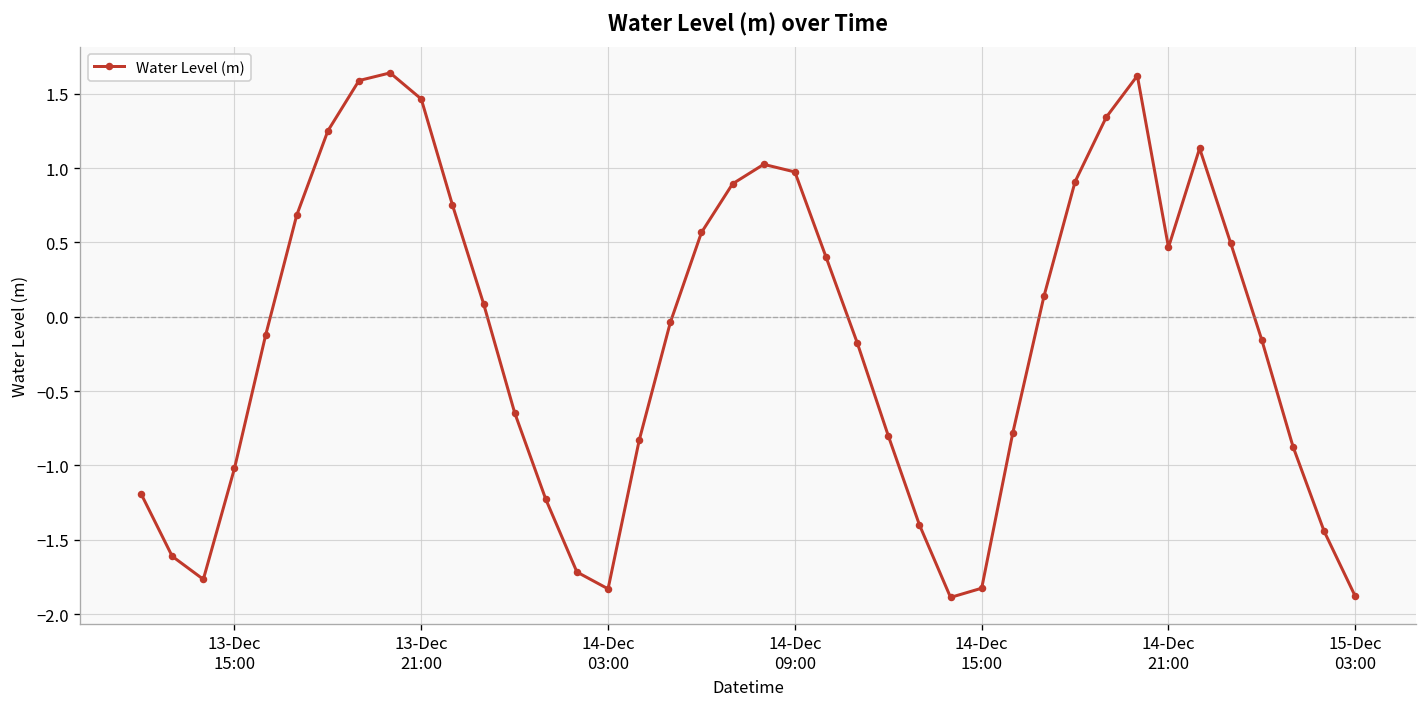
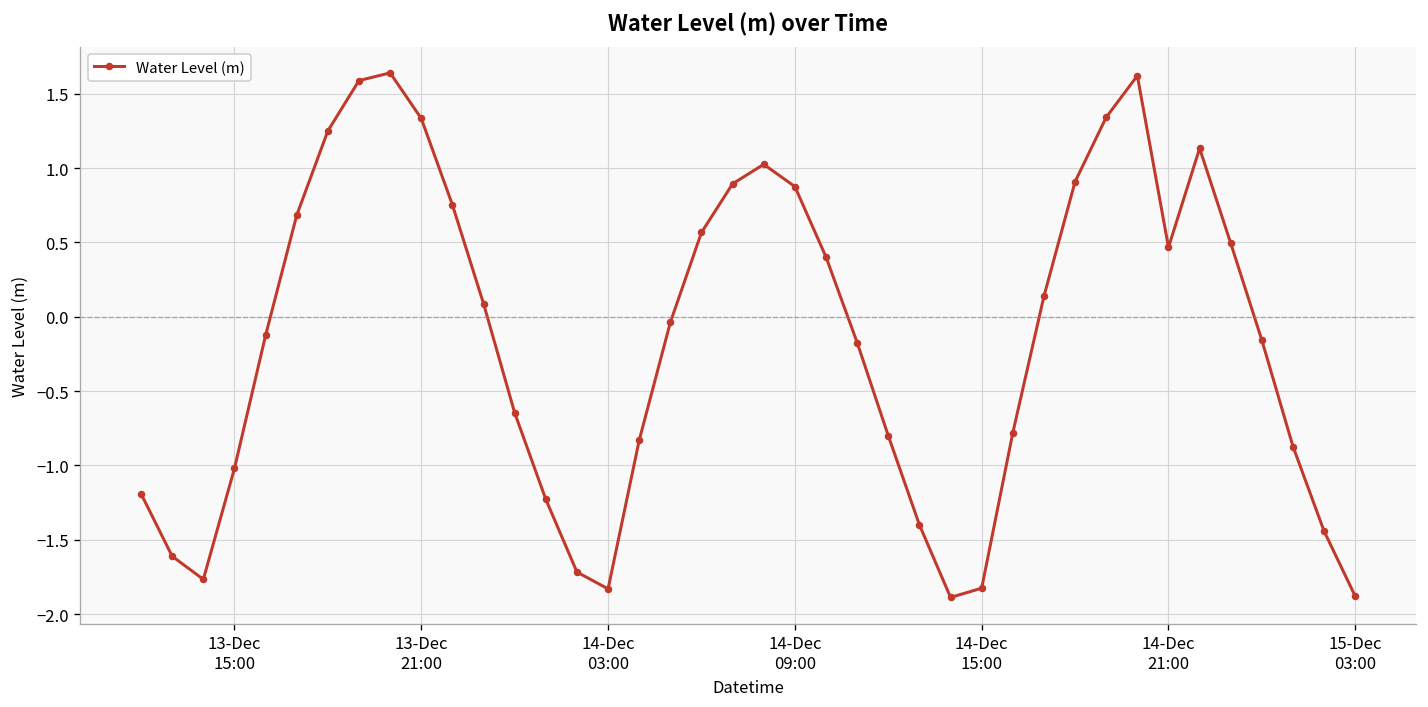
13-Dec 21:00: 1.46 -> 1.33
14-Dec 09:00: 0.97 -> 0.88
